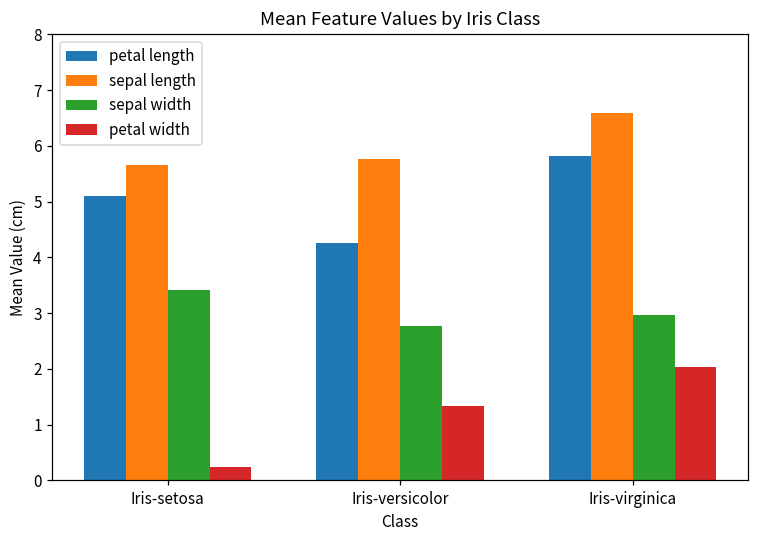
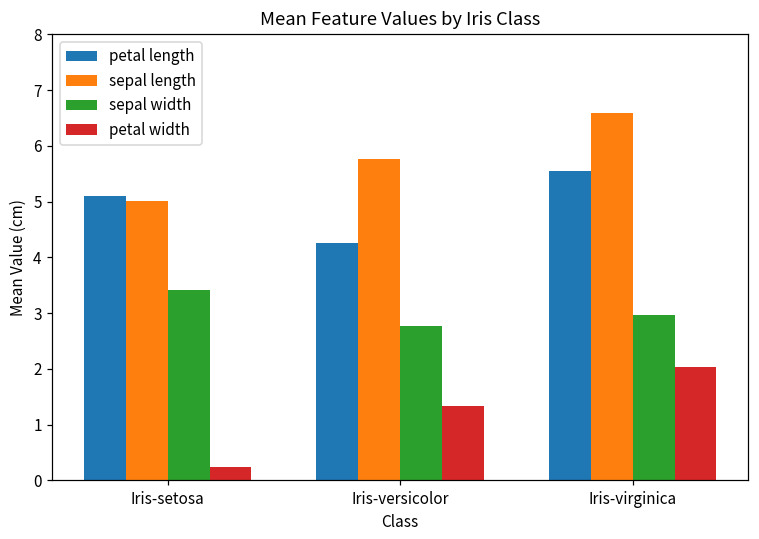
sepal length, Iris-setosa: 5.7 -> 5.0
petal length, Iris-virginica: 5.8 -> 5.6
